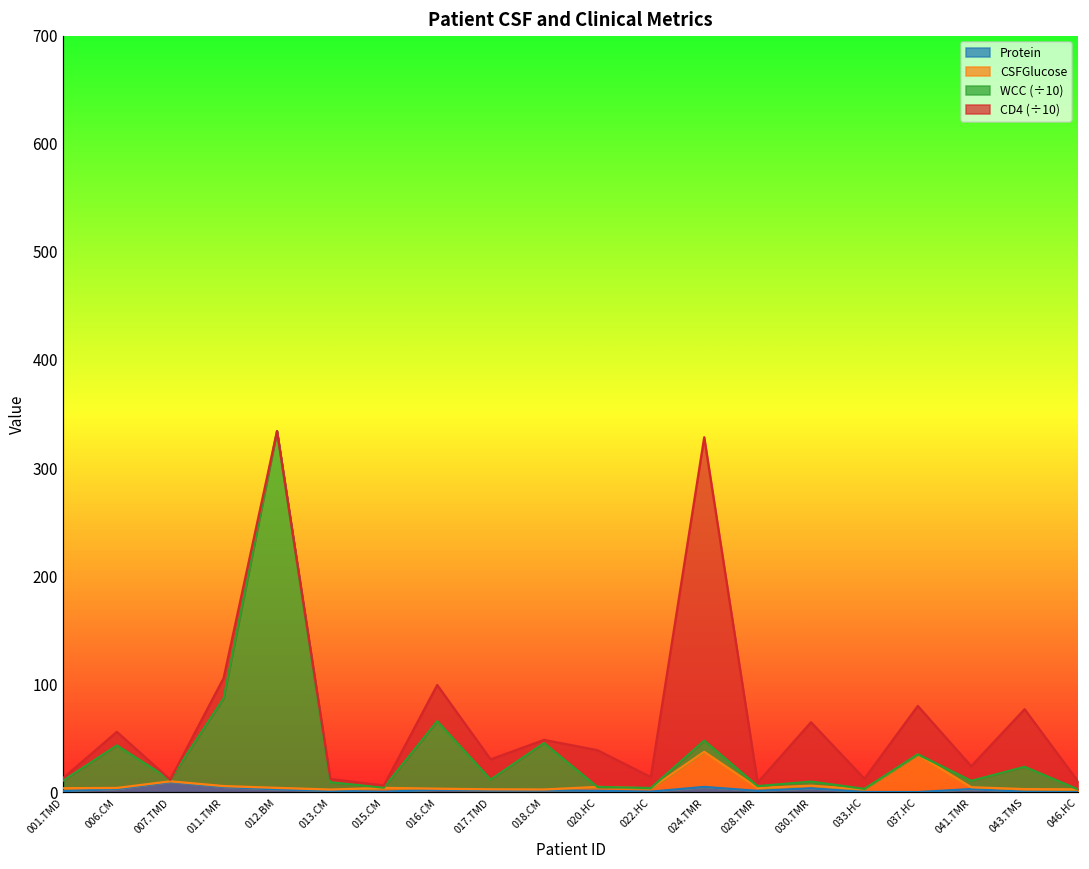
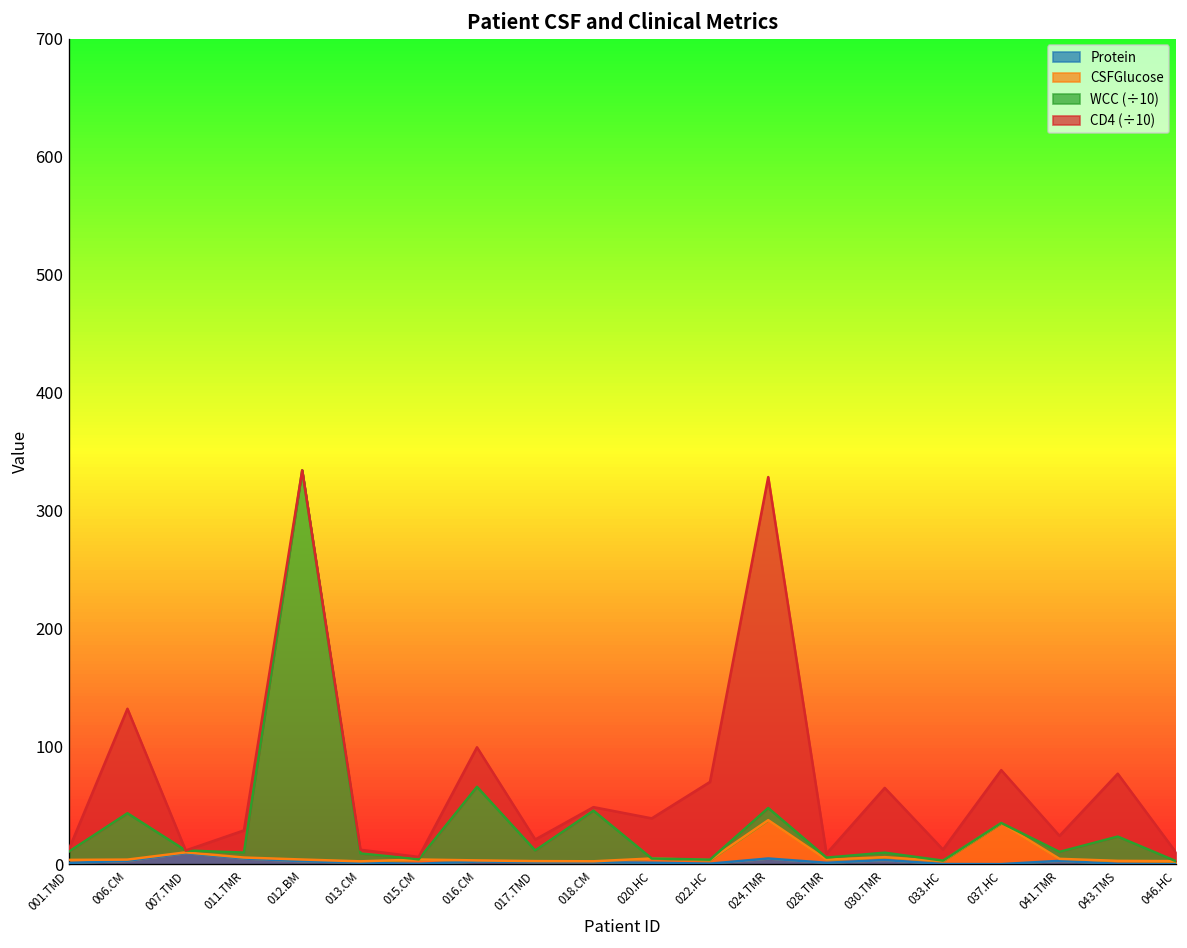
CD4 (÷10), 006.CM: 10 -> 90
WCC (÷10), 011.TMR: 80 -> 0
CD4 (÷10), 017.TMD: 20 -> 10
CD4 (÷10), 022.HC: 10 -> 70
